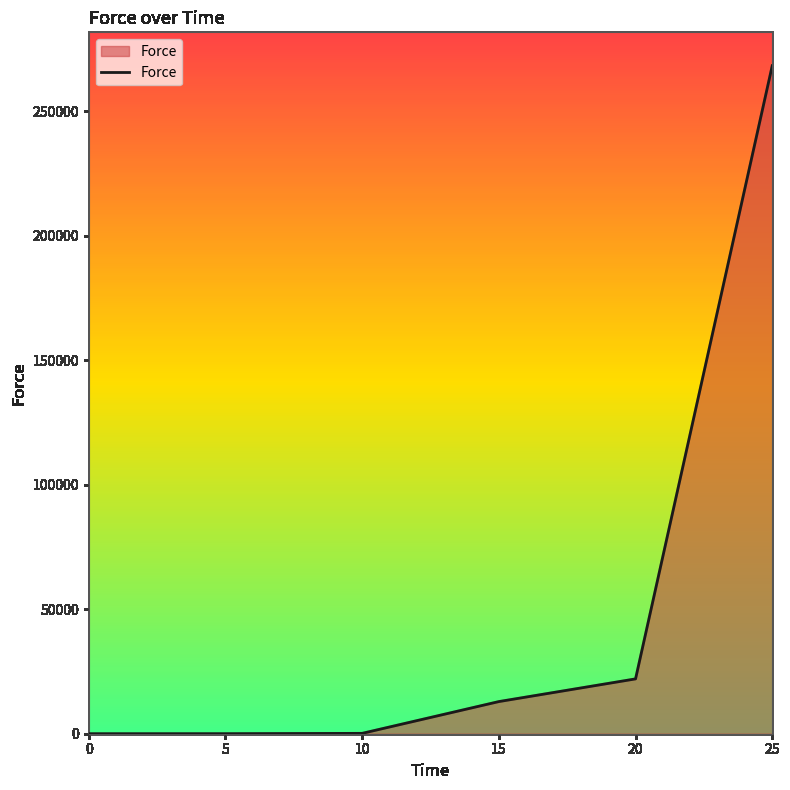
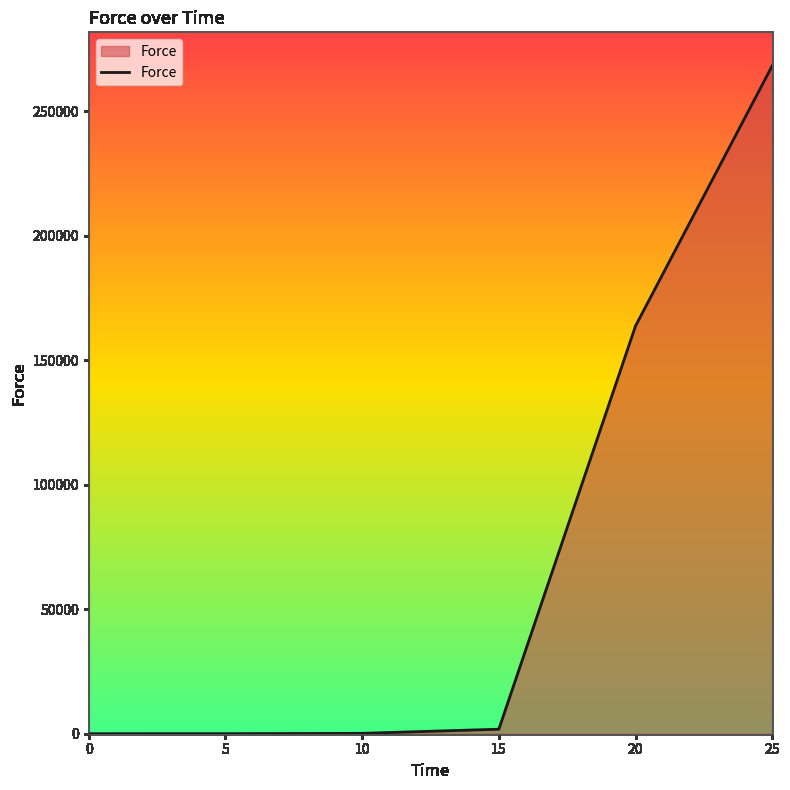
15: 13000 -> 2000
20: 22000 -> 164000
